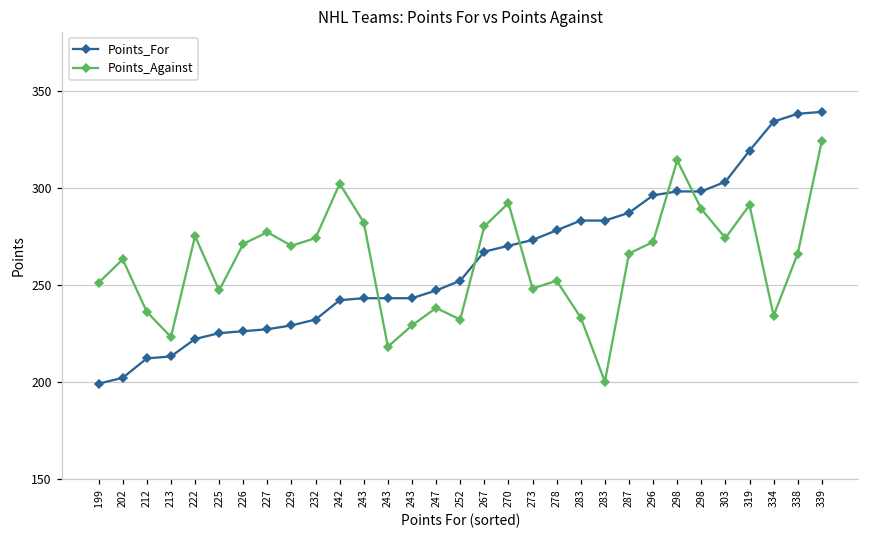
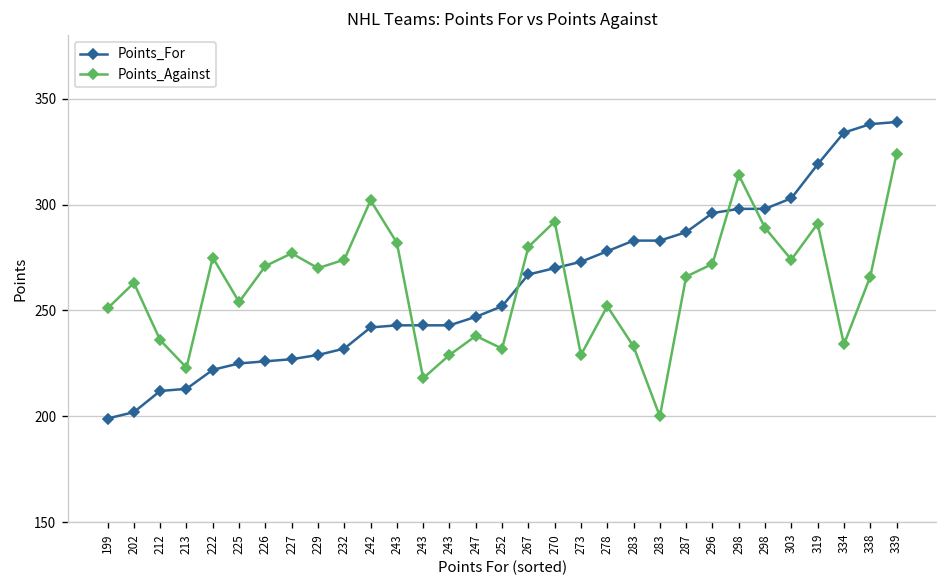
Points_Against, 225: 247 -> 254
Points_Against, 273: 248 -> 229
